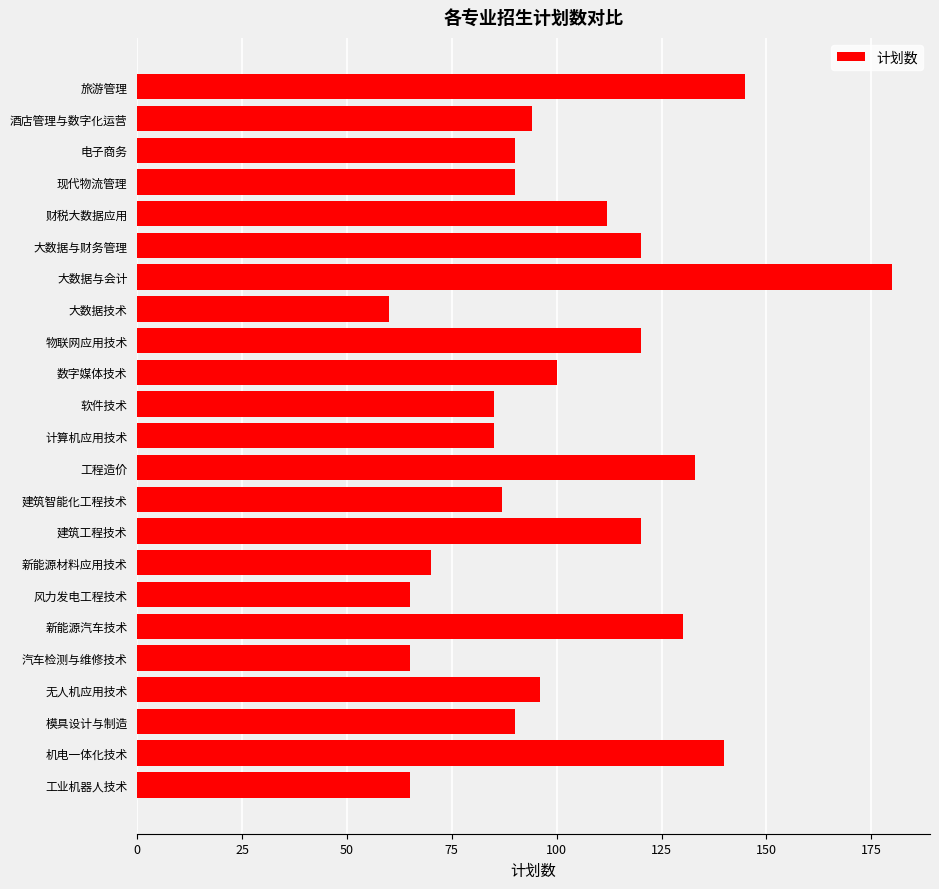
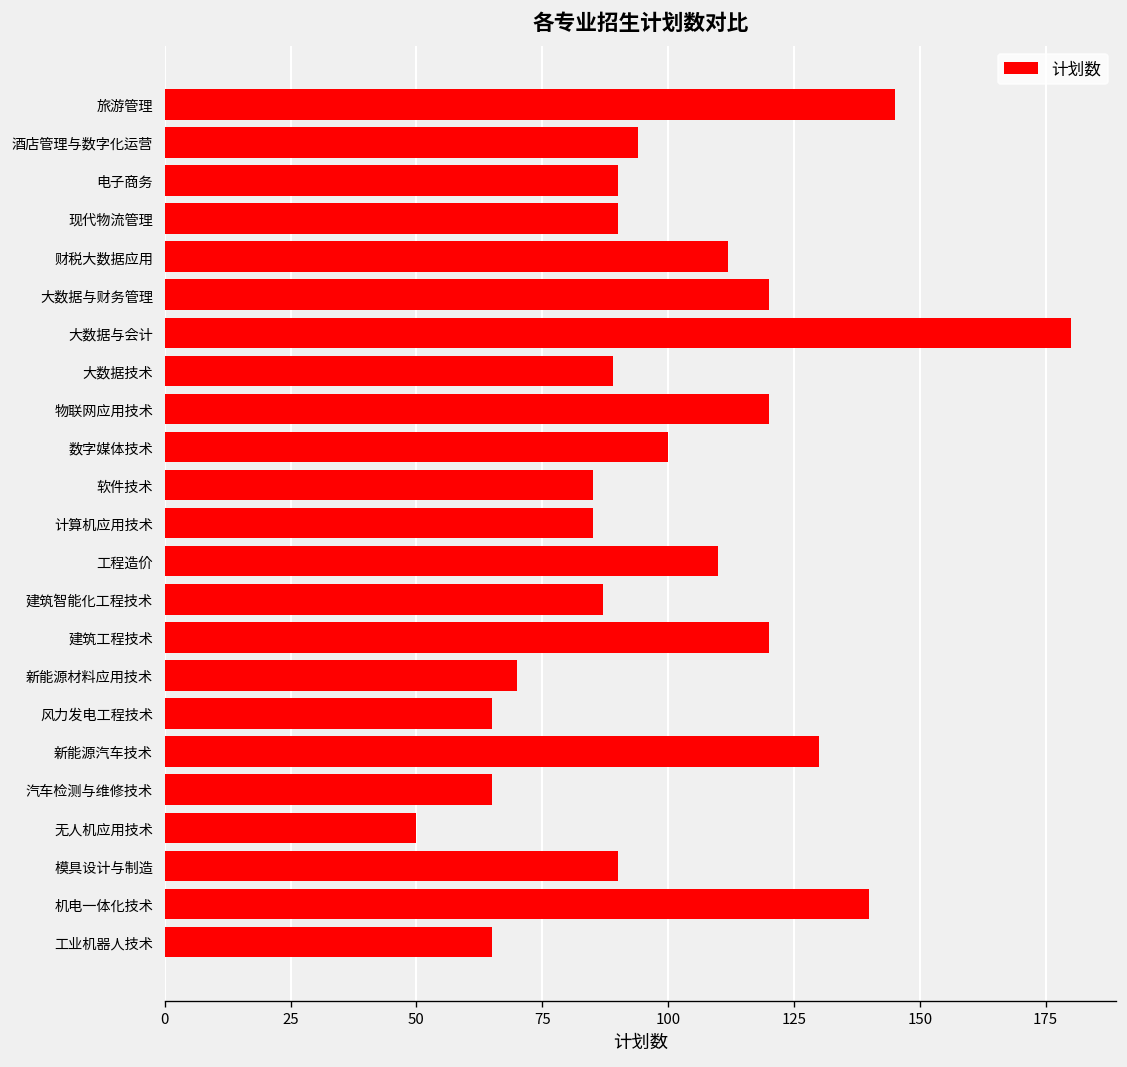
大数据技术: 60 -> 89
工程造价: 133 -> 110
无人机应用技术: 96 -> 50
